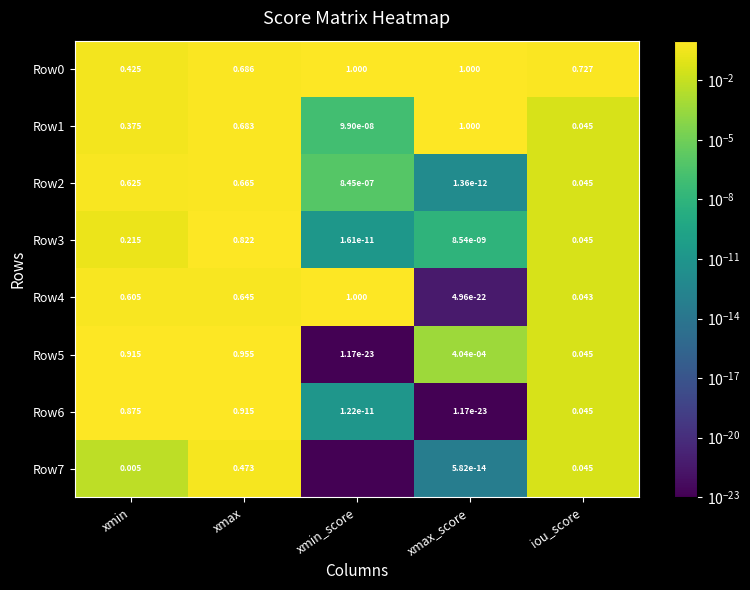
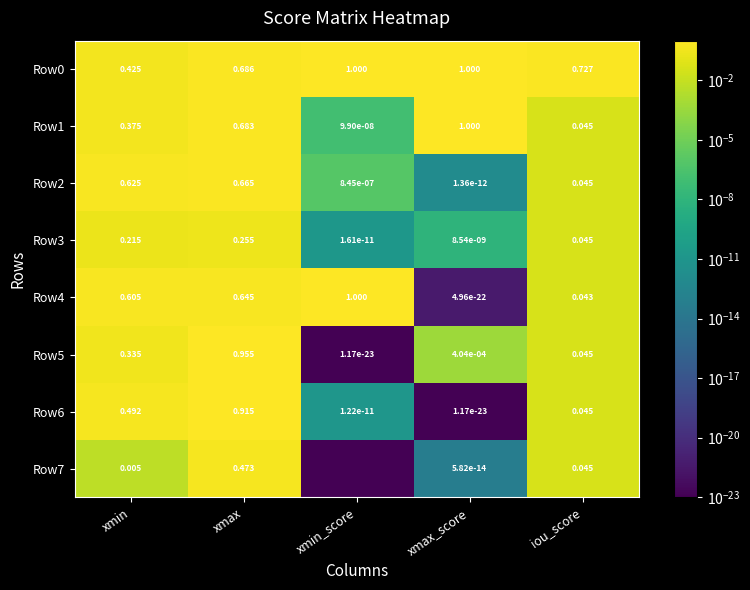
Row3, xmax: 0.822 -> 0.255
Row5, xmin: 0.915 -> 0.335
Row6, xmin: 0.875 -> 0.492
